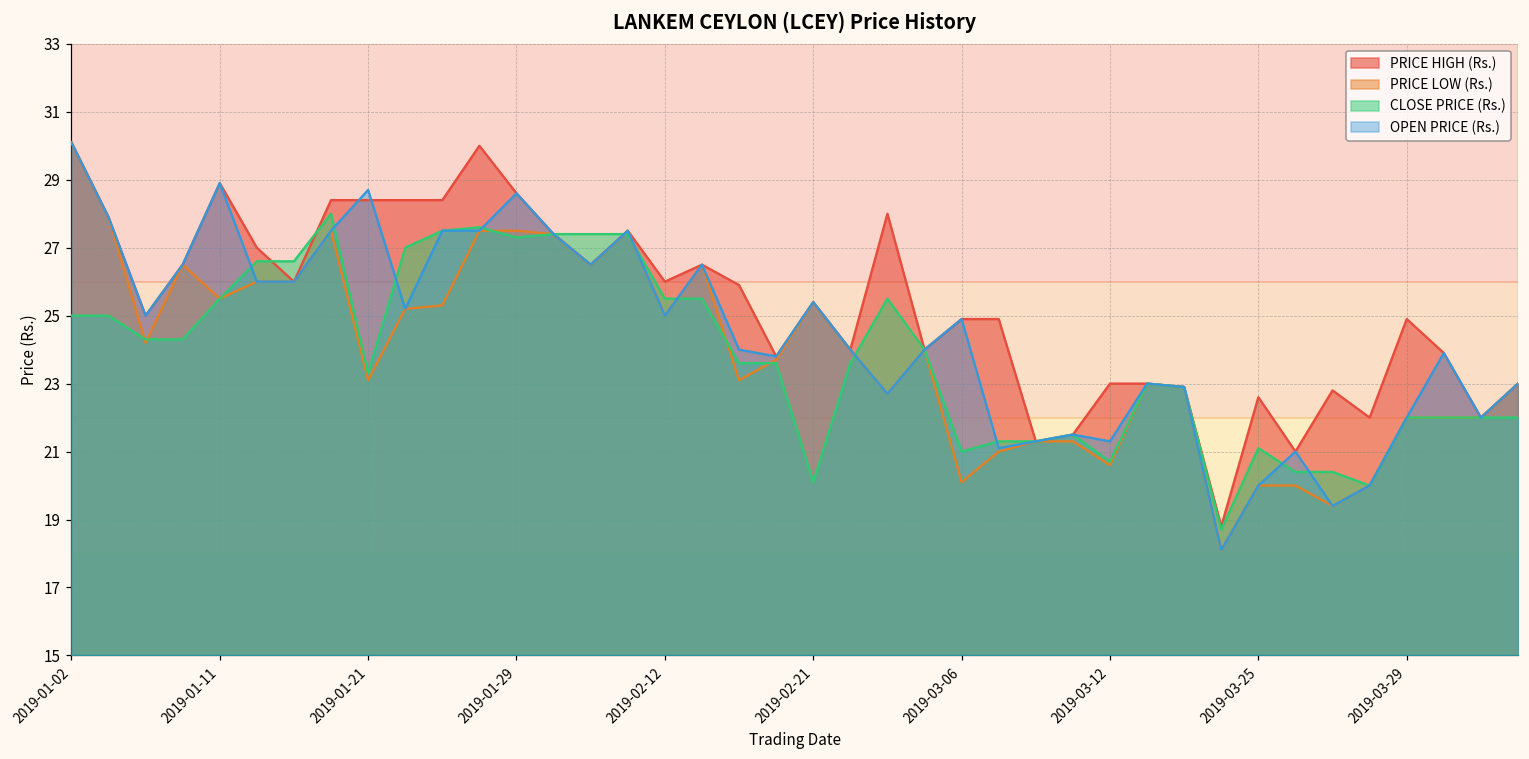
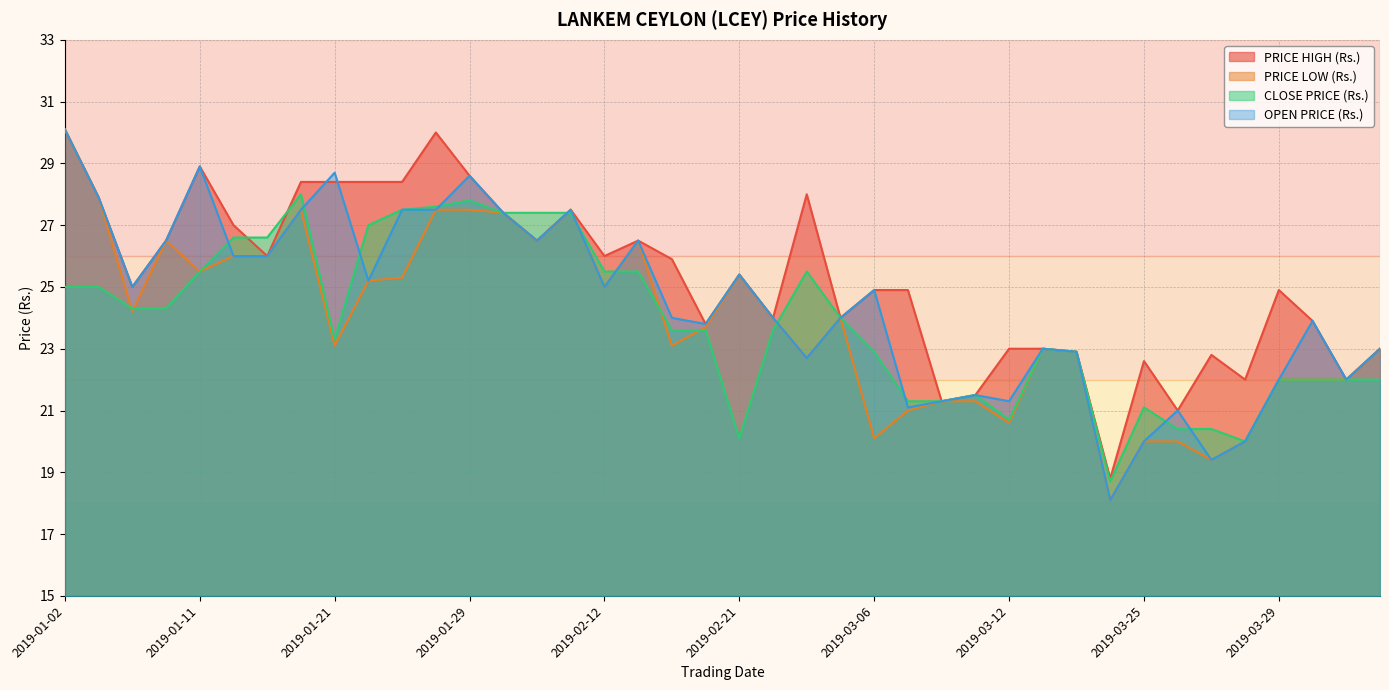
CLOSE PRICE (Rs.), 2019-01-29: 27.3 -> 27.8
CLOSE PRICE (Rs.), 2019-03-06: 21.0 -> 22.9
